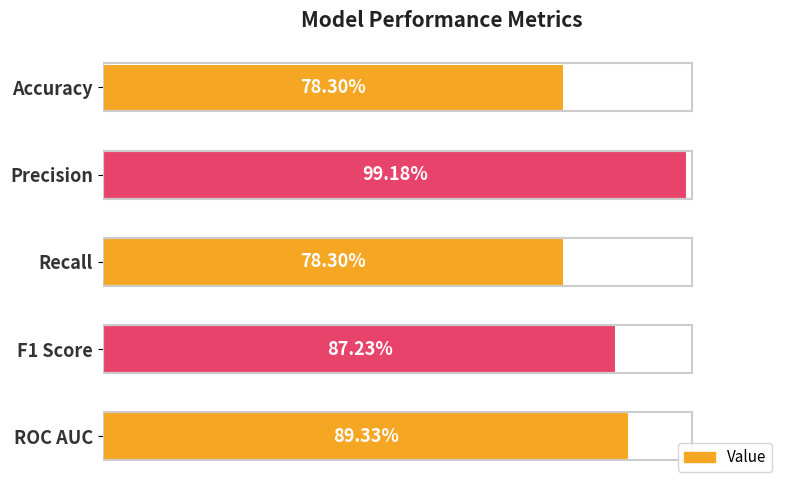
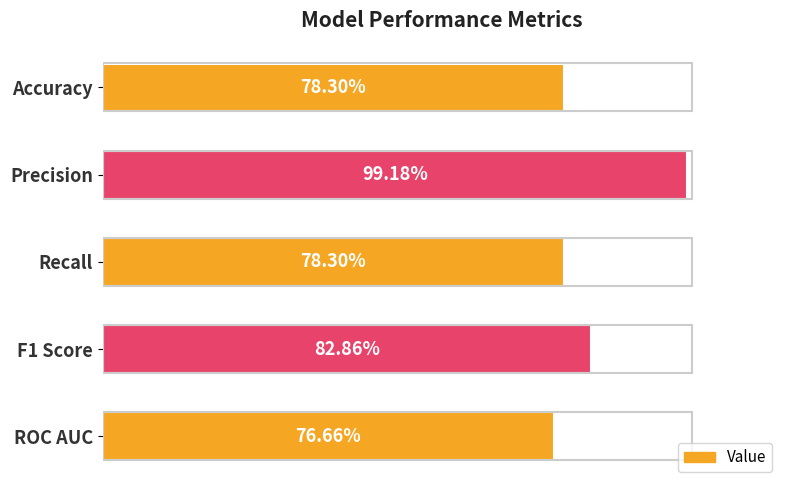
F1 Score: 87.23% -> 82.86%
ROC AUC: 89.33% -> 76.66%
